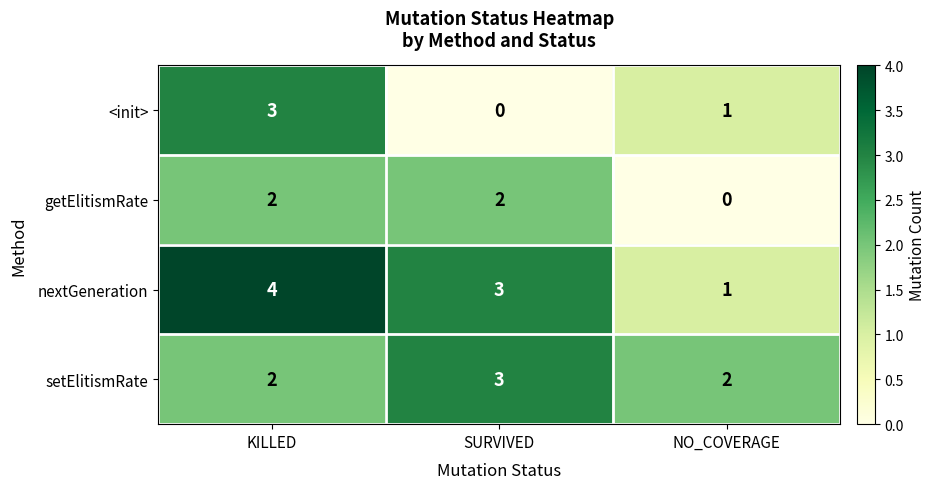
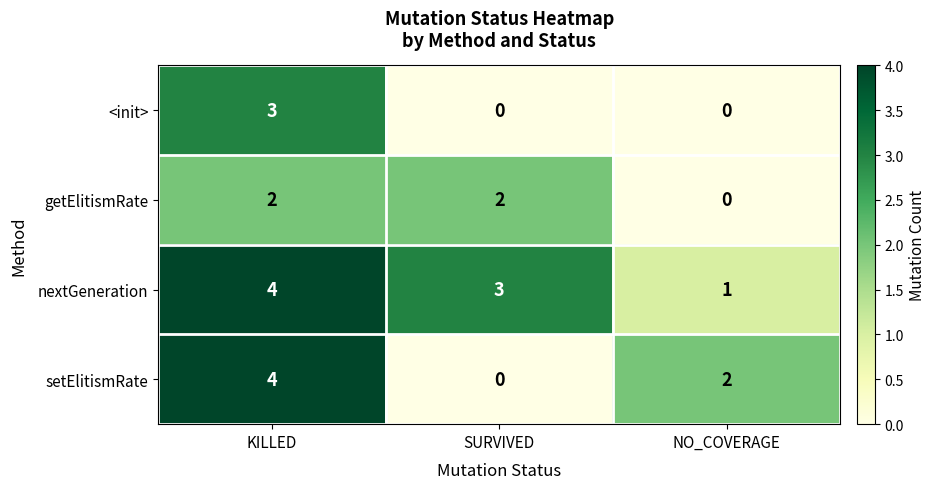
<init>, NO_COVERAGE: 1 -> 0
setElitismRate, KILLED: 2 -> 4
setElitismRate, SURVIVED: 3 -> 0
